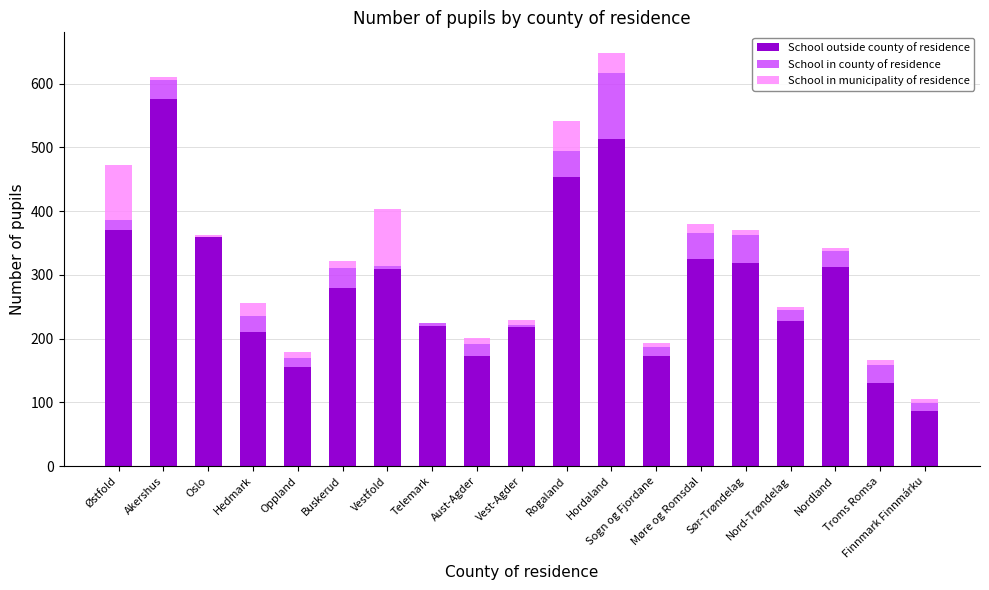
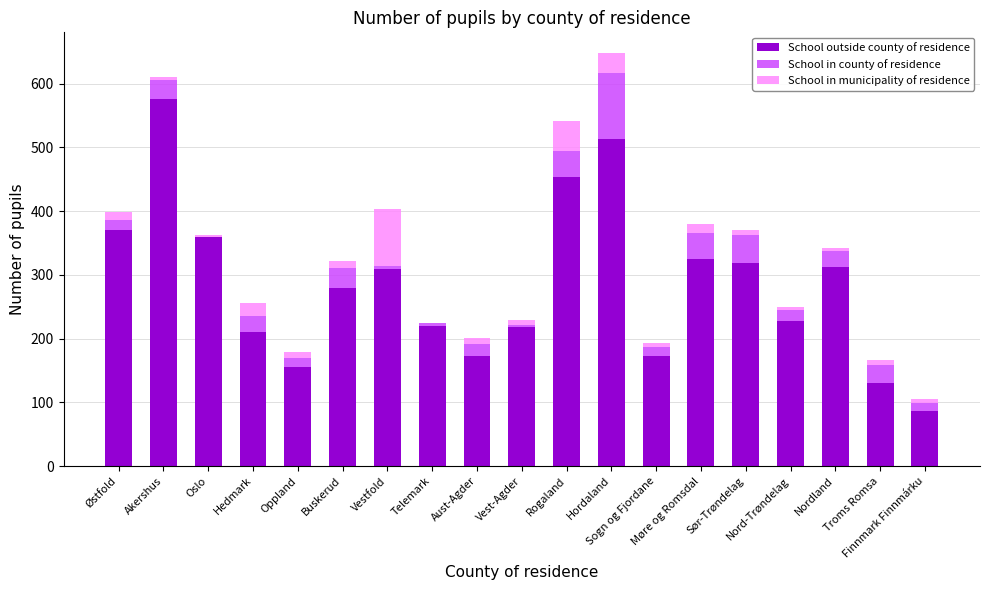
School in municipality of residence, Østfold: 90 -> 10
